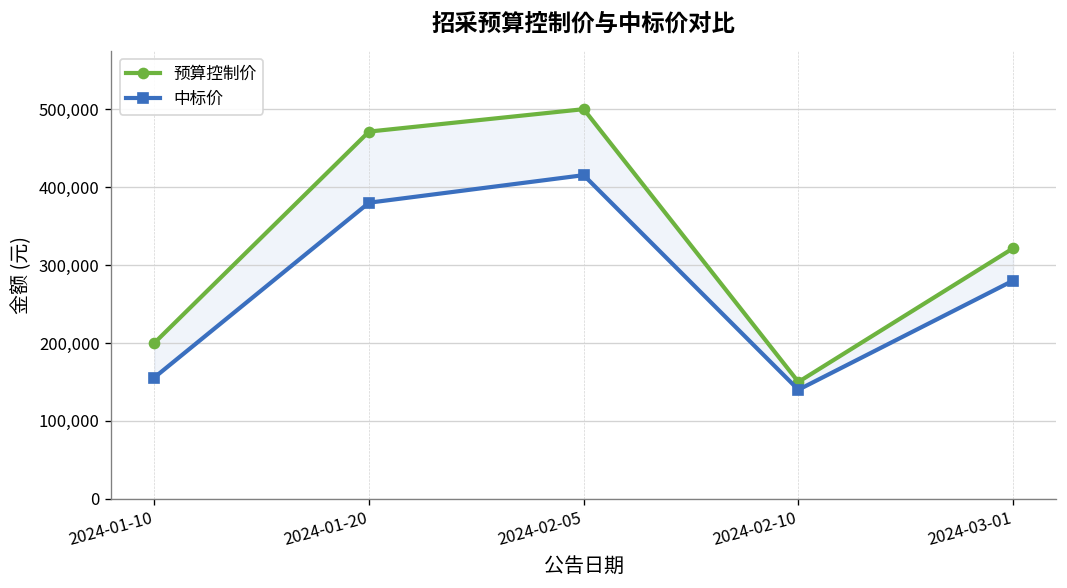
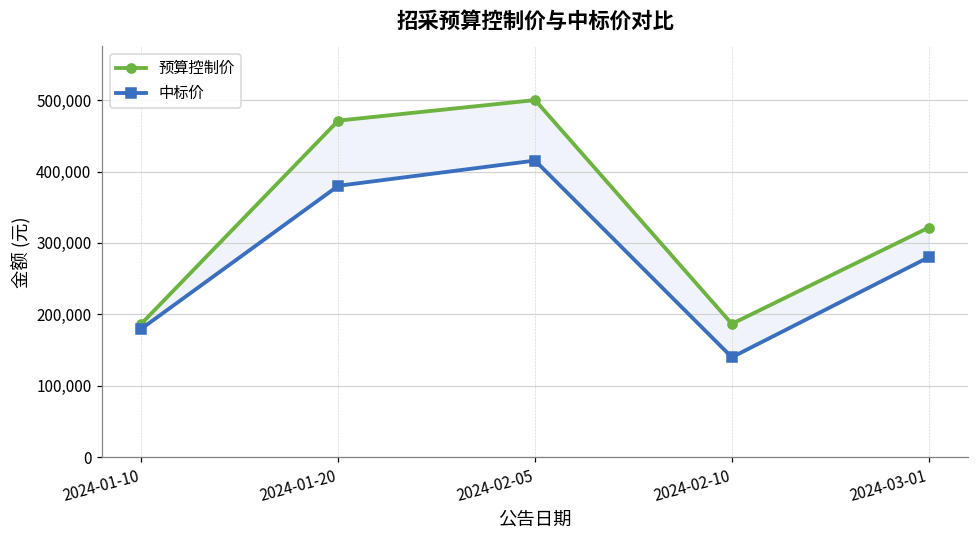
预算控制价, 2024-01-10: 200,000 -> 190,000
中标价, 2024-01-10: 160,000 -> 180,000
预算控制价, 2024-02-10: 150,000 -> 190,000
